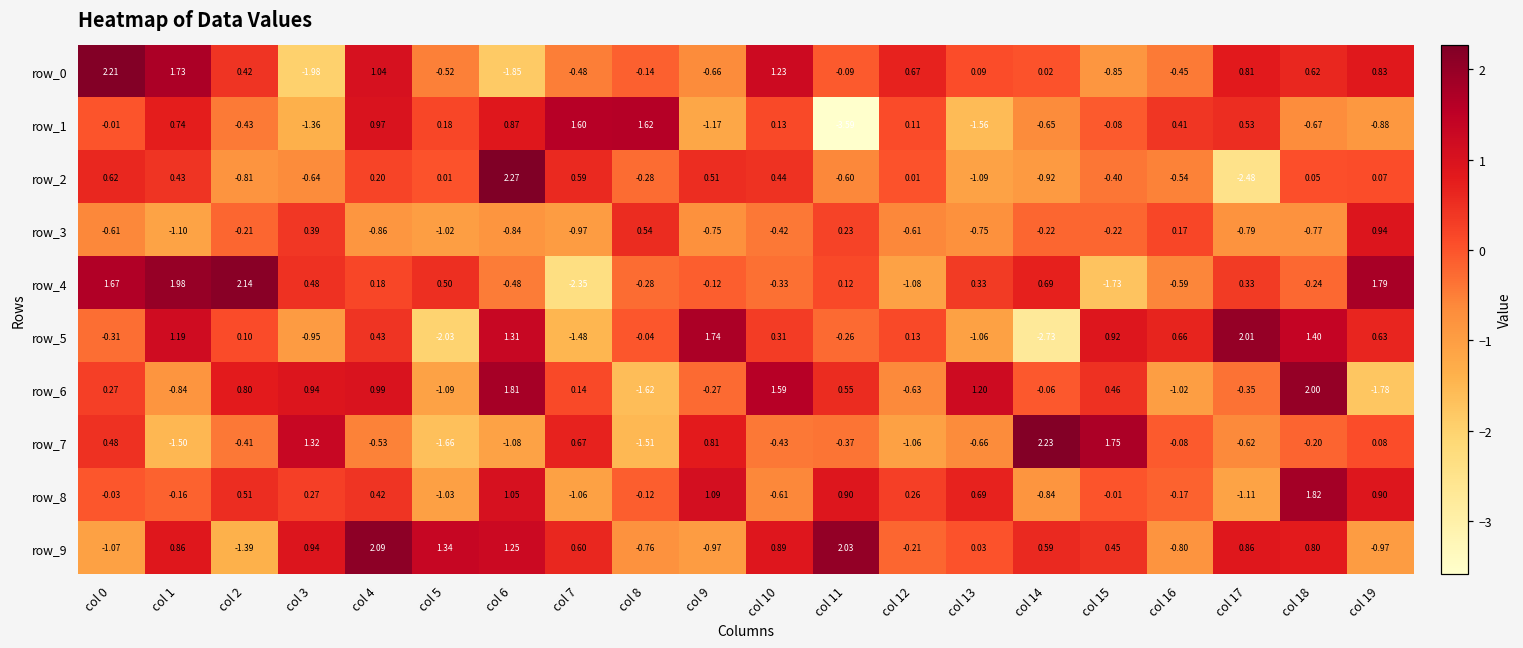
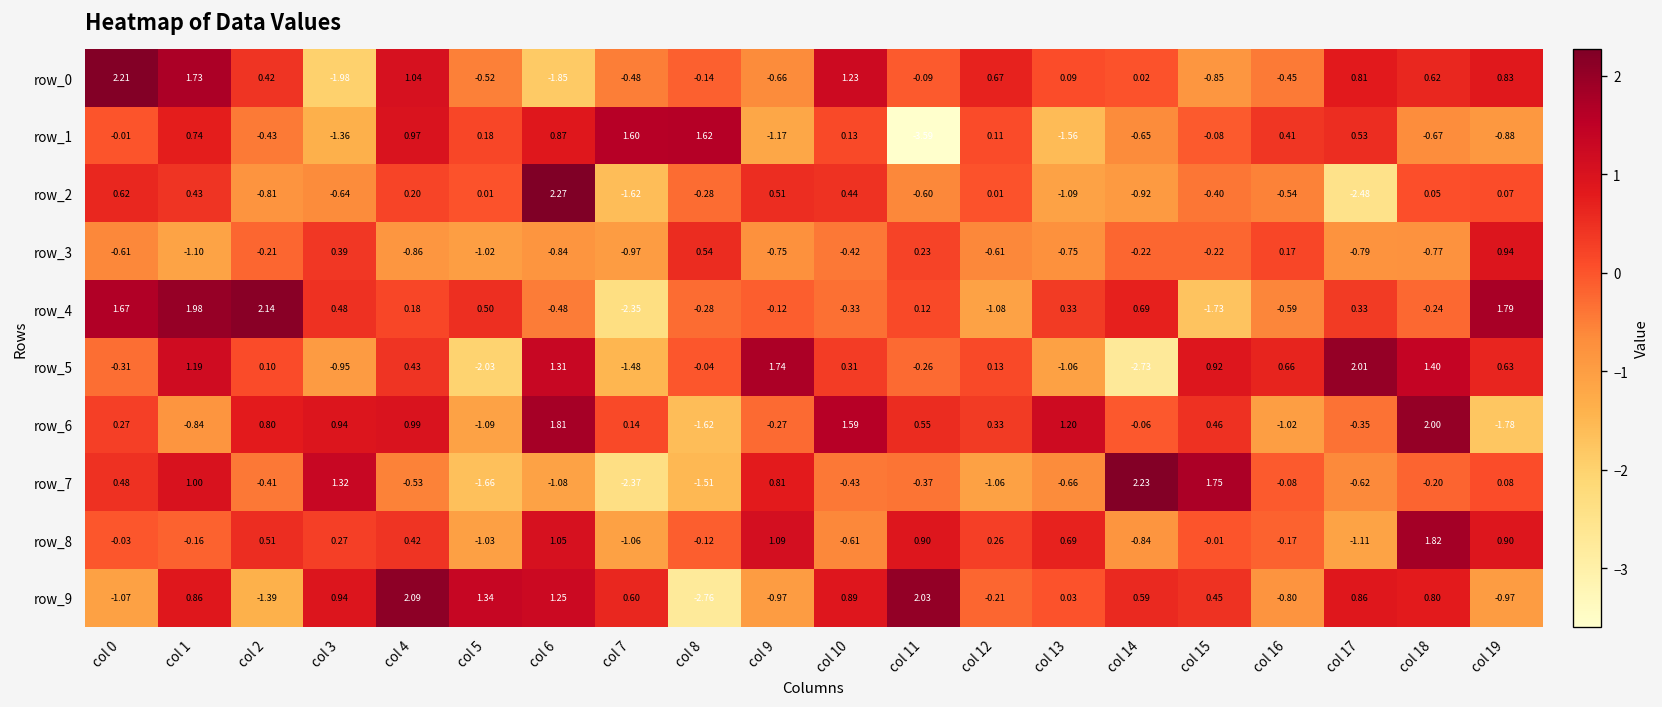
row_2, col 7: 0.59 -> -1.62
row_6, col 12: -0.63 -> 0.33
row_7, col 1: -1.50 -> 1.00
row_7, col 7: 0.67 -> -2.37
row_9, col 8: -0.76 -> -2.76
